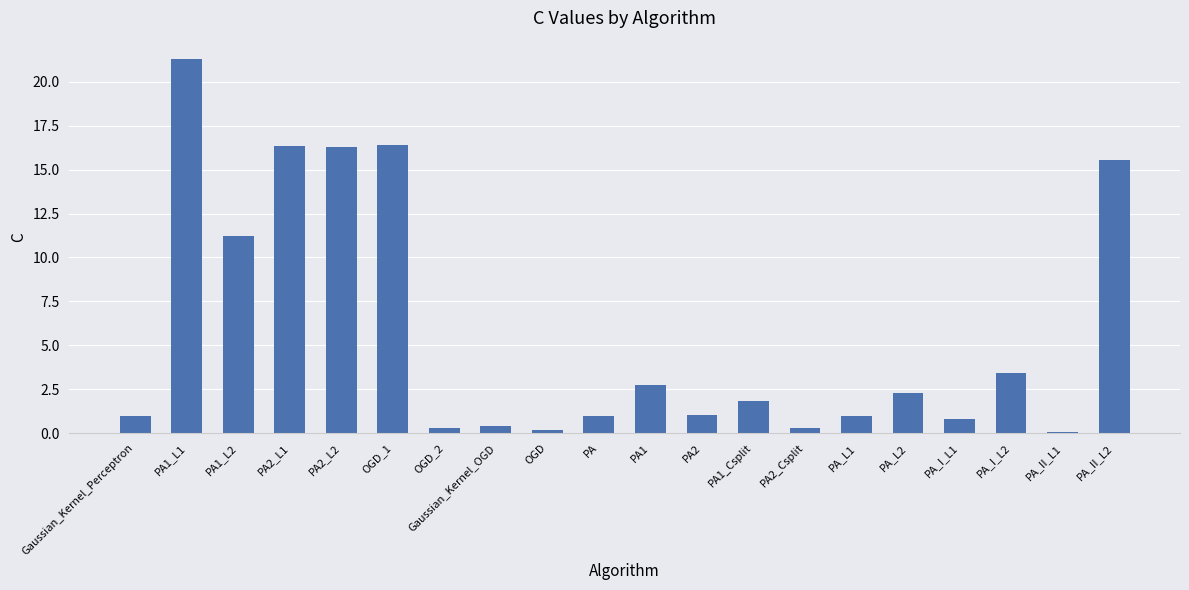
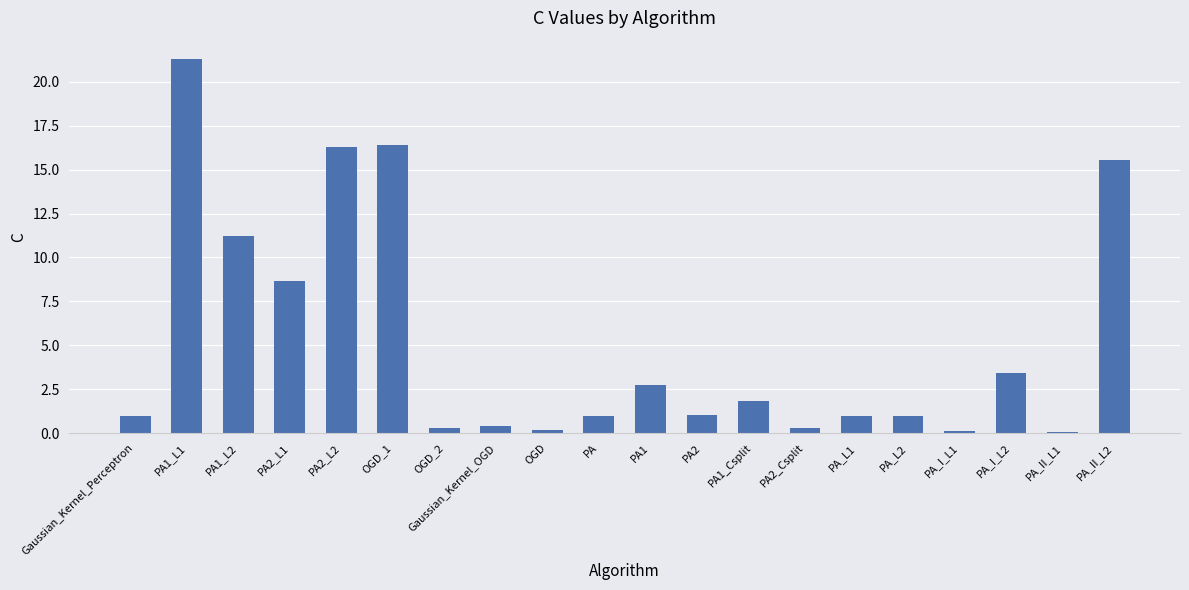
PA2_L1: 16.3 -> 8.6
PA_L2: 2.3 -> 1.0
PA_I_L1: 0.8 -> 0.1
